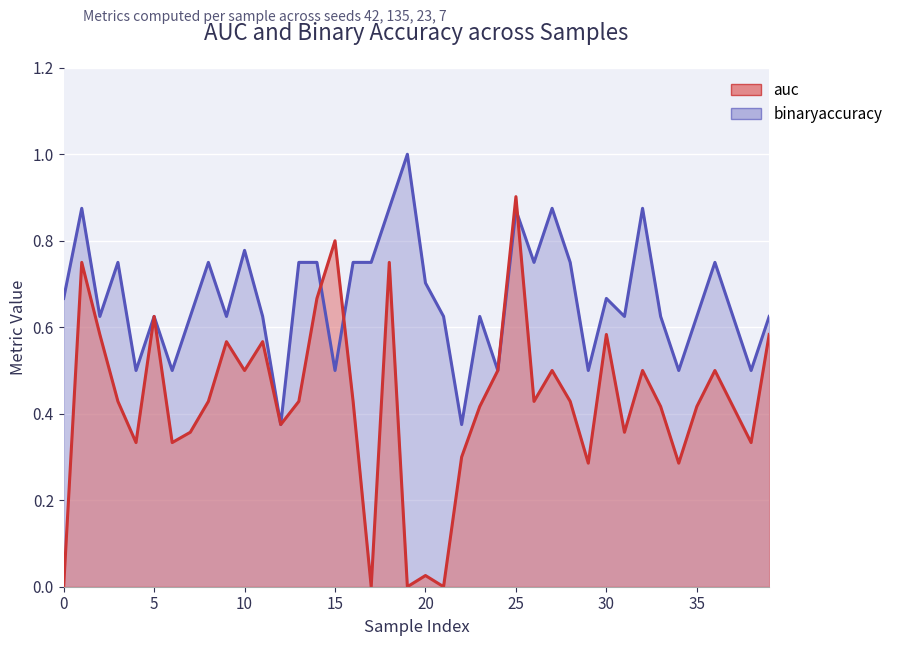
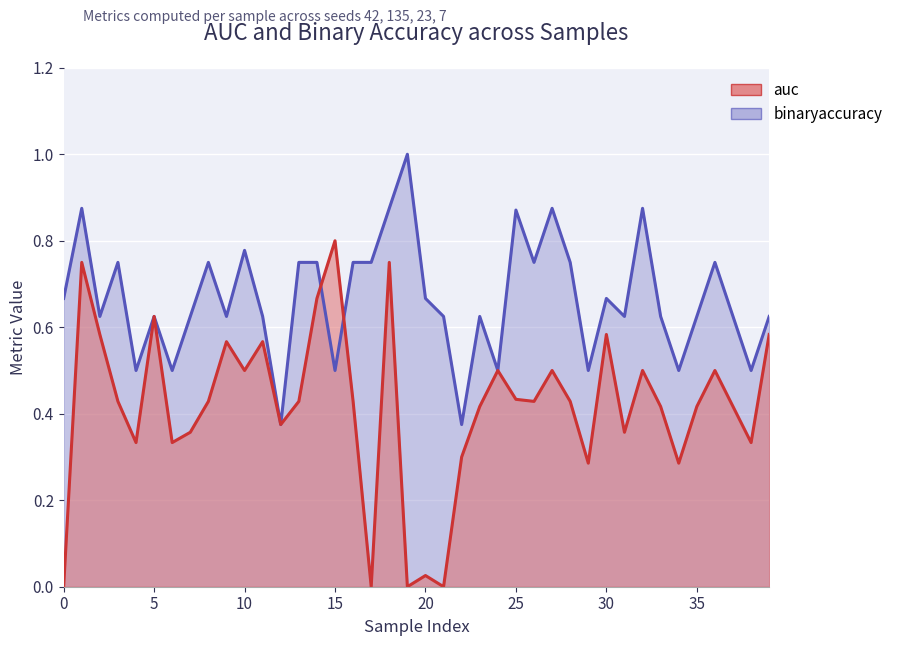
binaryaccuracy, 20: 0.70 -> 0.67
auc, 25: 0.90 -> 0.43
